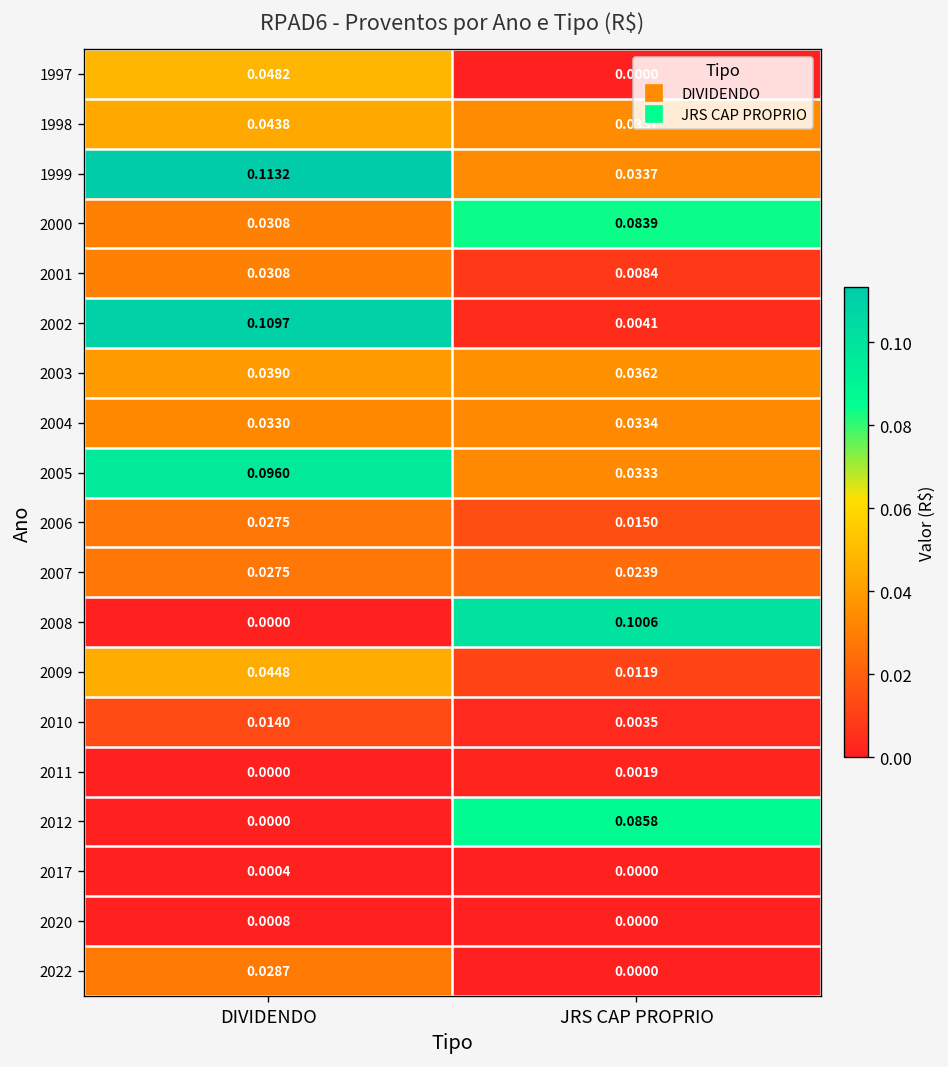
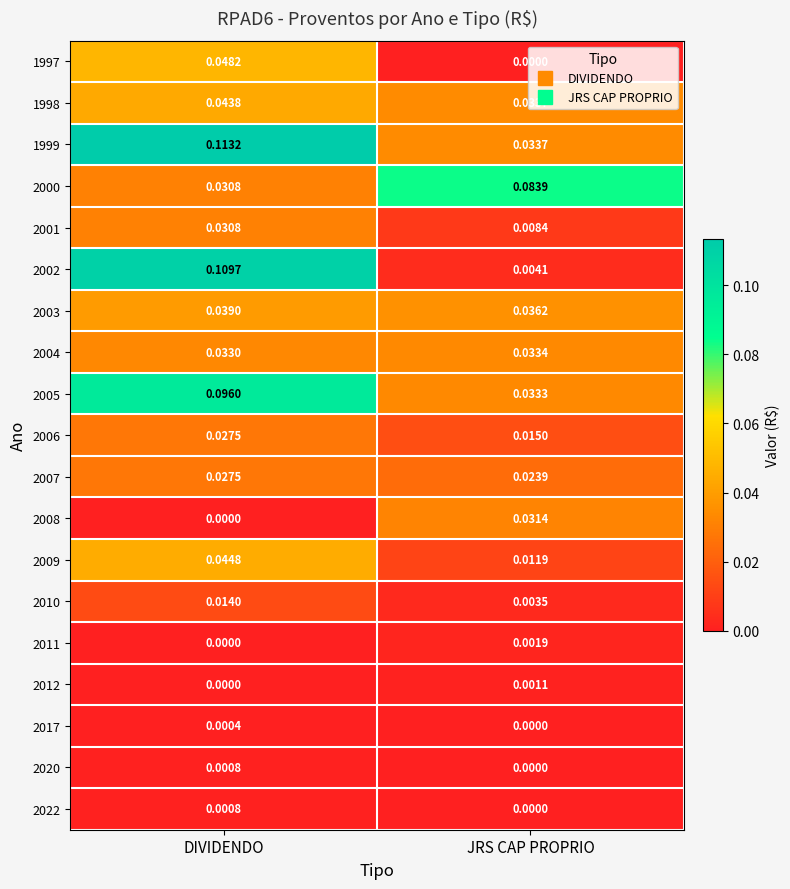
2008, JRS CAP PROPRIO: 0.1006 -> 0.0314
2012, JRS CAP PROPRIO: 0.0858 -> 0.0011
2022, DIVIDENDO: 0.0287 -> 0.0008
